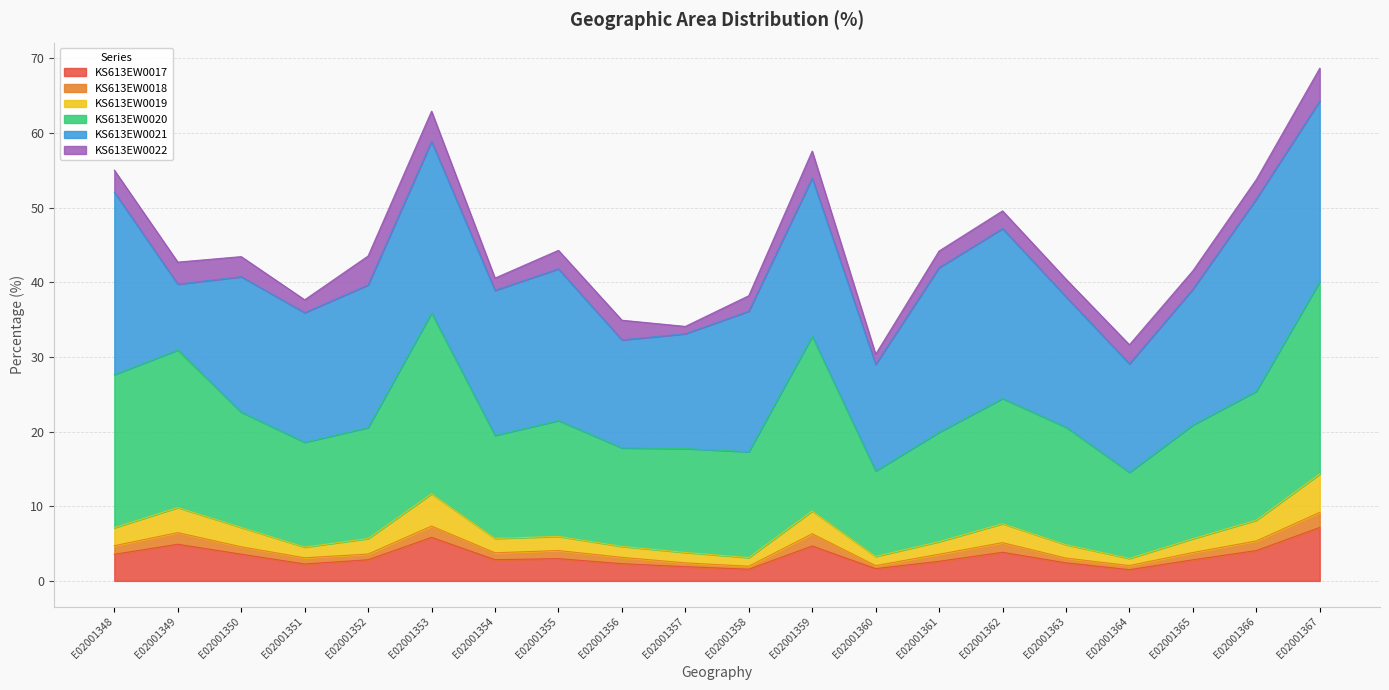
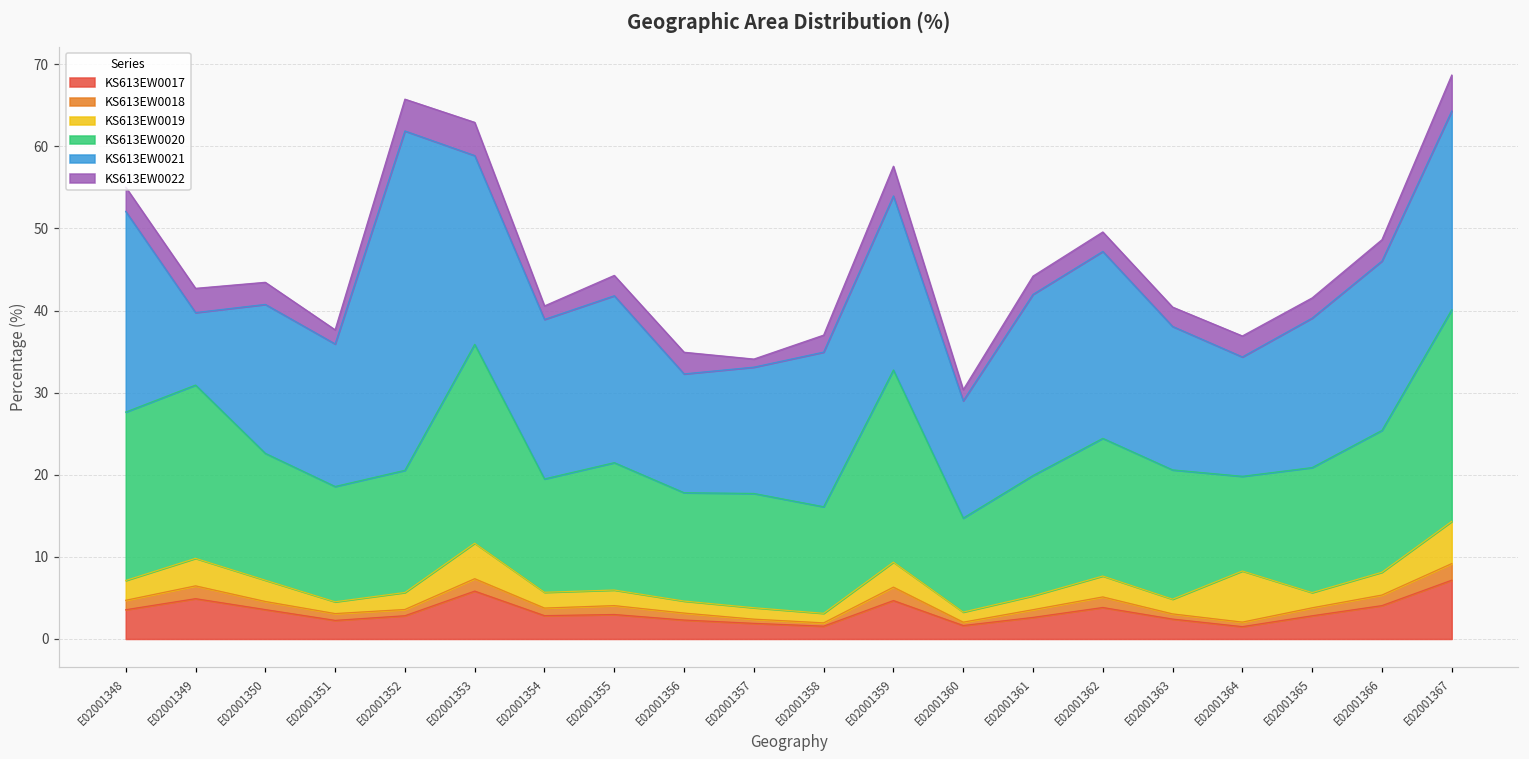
KS613EW0021, E02001352: 19 -> 41
KS613EW0020, E02001358: 14 -> 13
KS613EW0019, E02001364: 1 -> 6
KS613EW0021, E02001366: 26 -> 21
